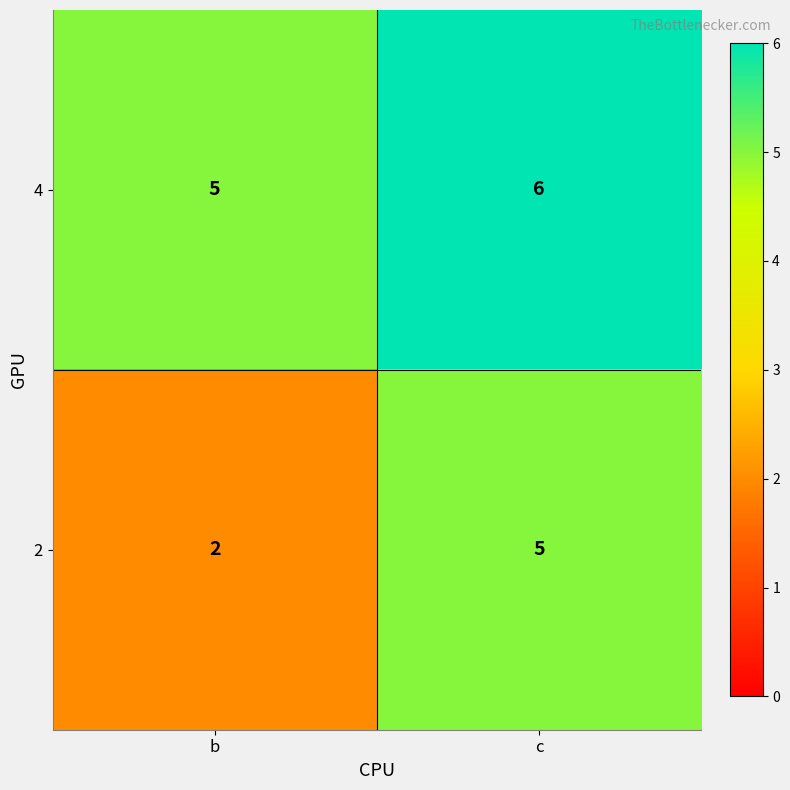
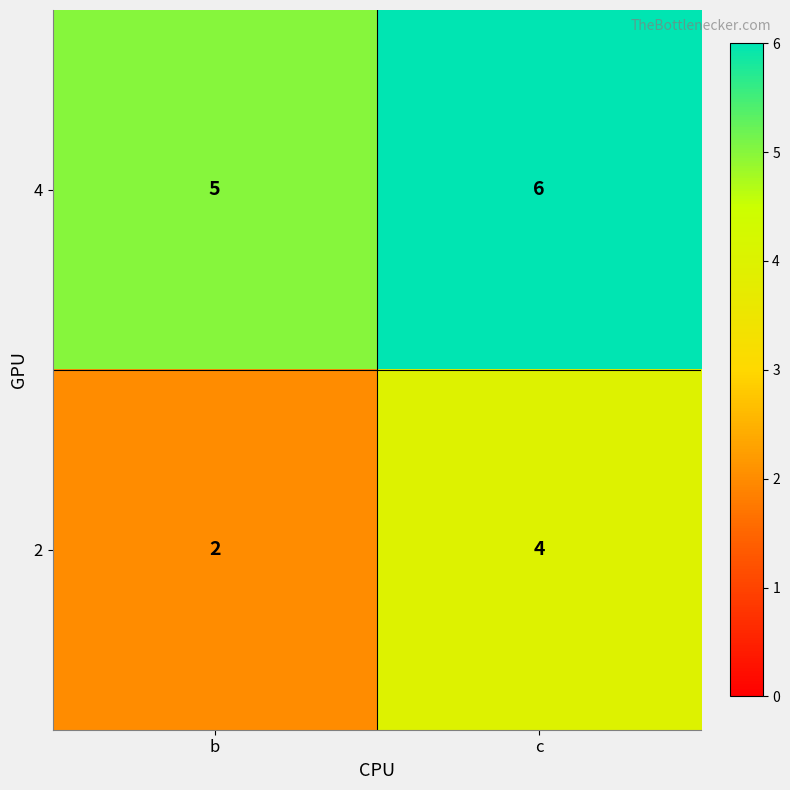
2, c: 5 -> 4
